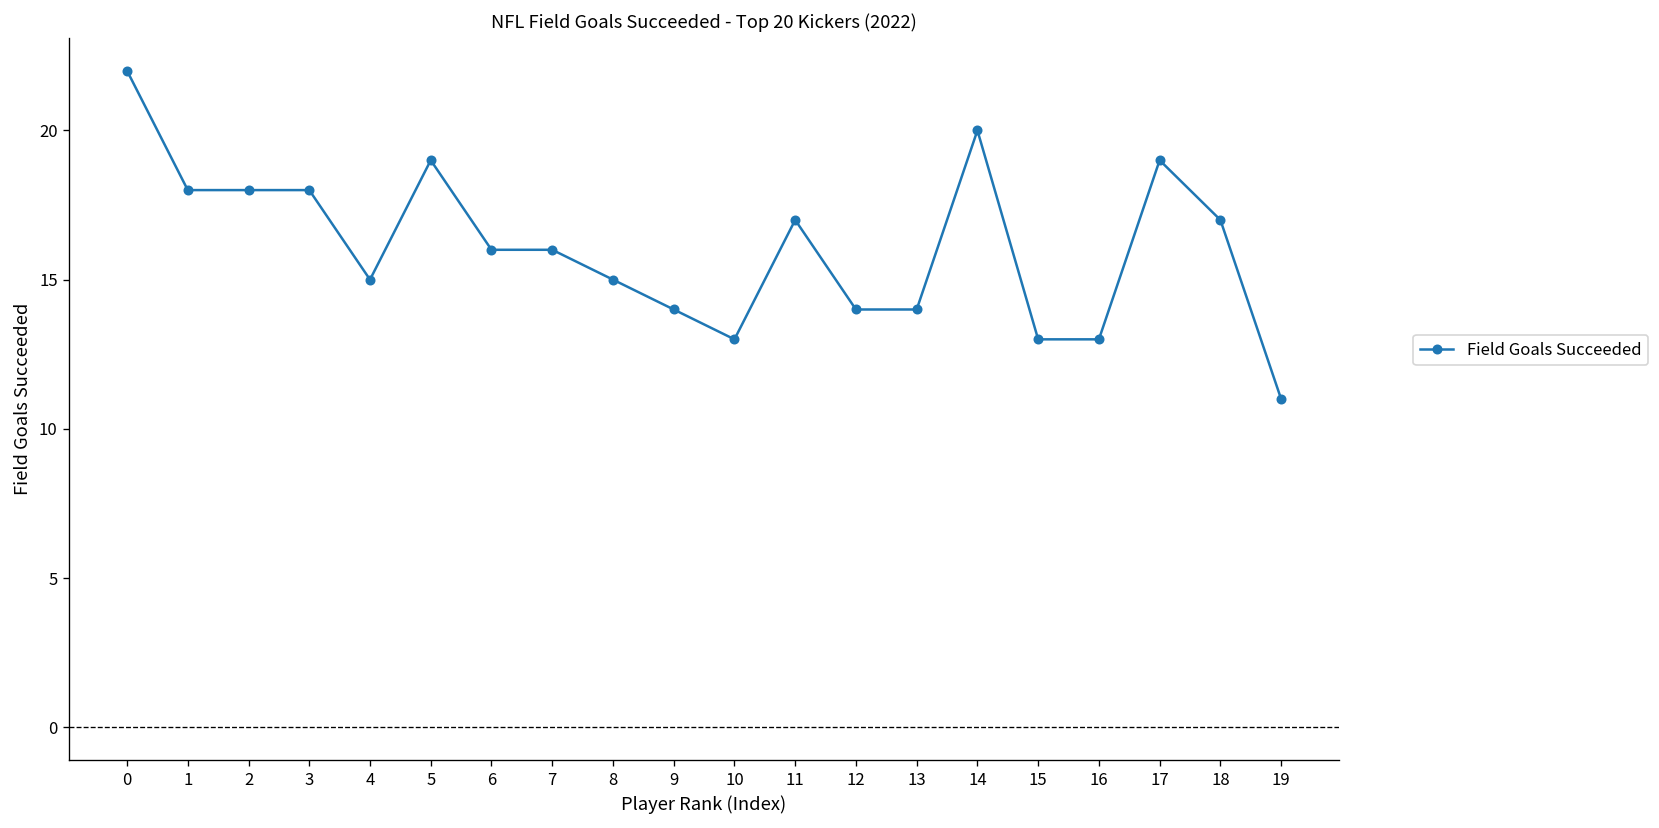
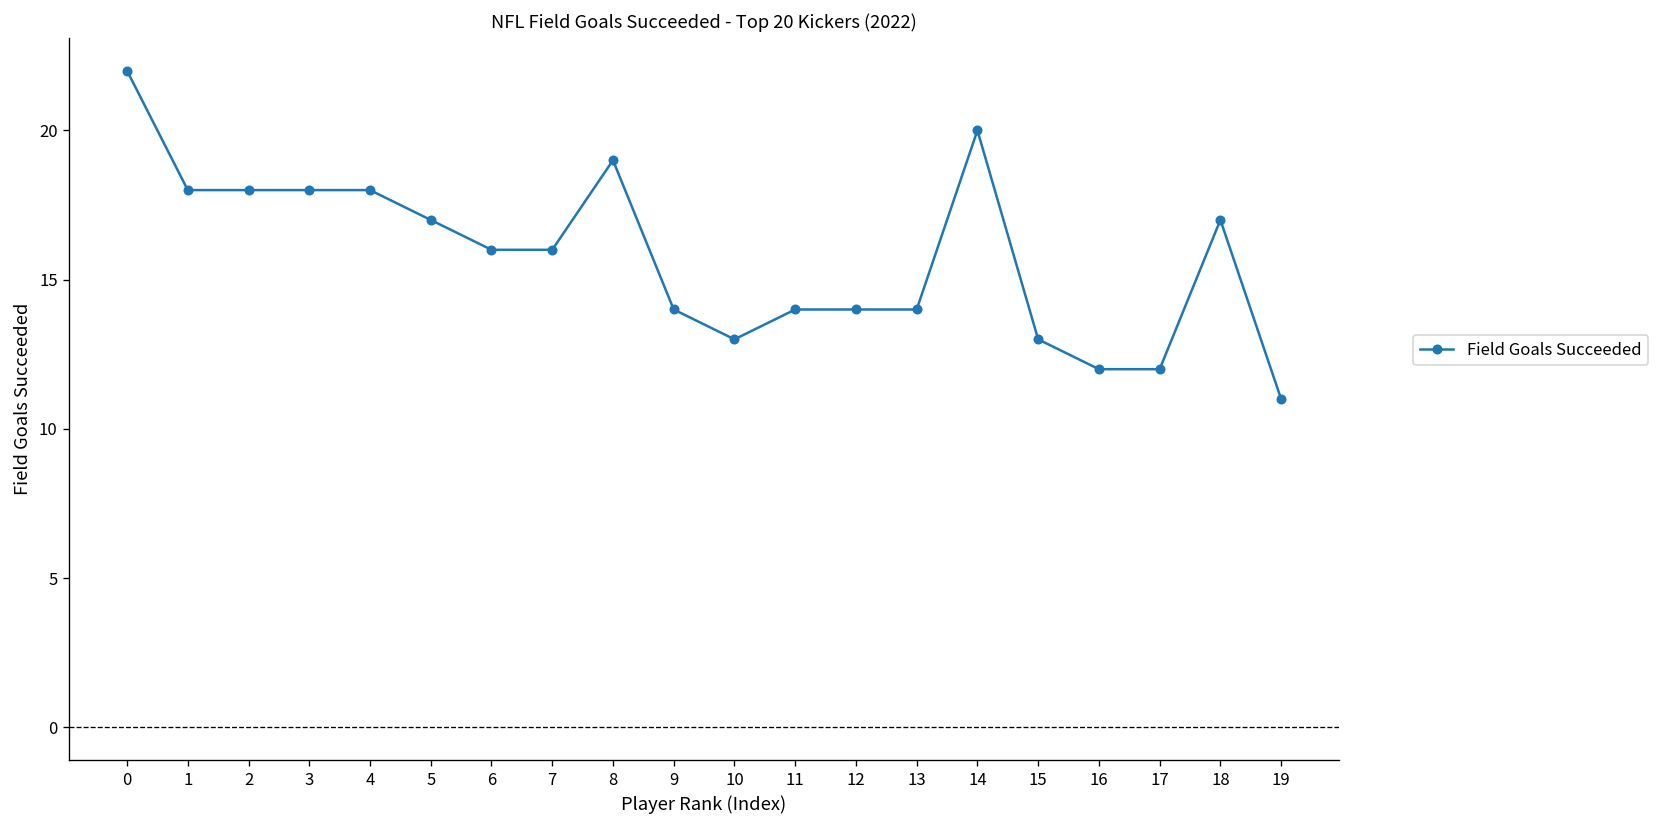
4: 15 -> 18
5: 19 -> 17
8: 15 -> 19
11: 17 -> 14
16: 13 -> 12
17: 19 -> 12
